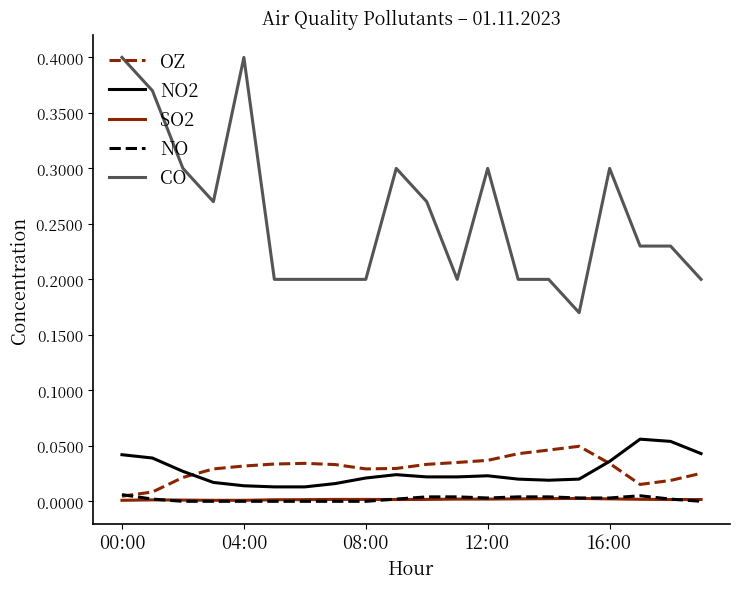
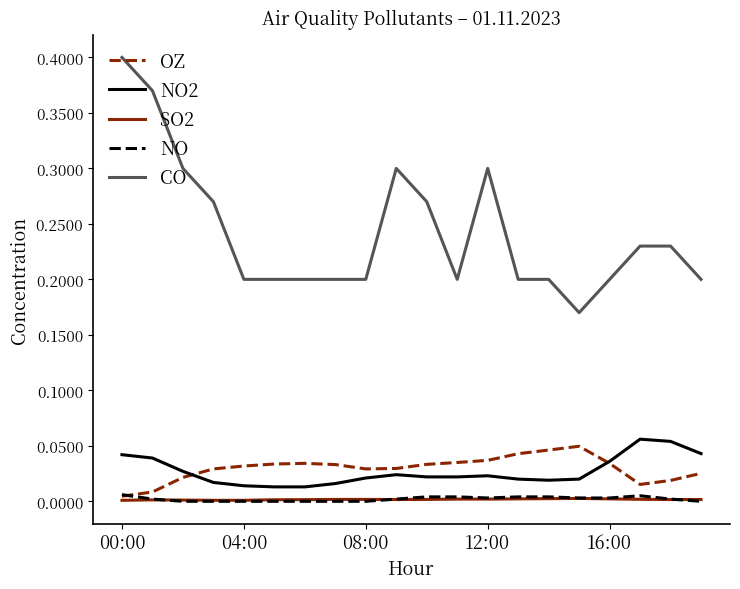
CO, 04:00: 0.4 -> 0.2
CO, 16:00: 0.3 -> 0.2
